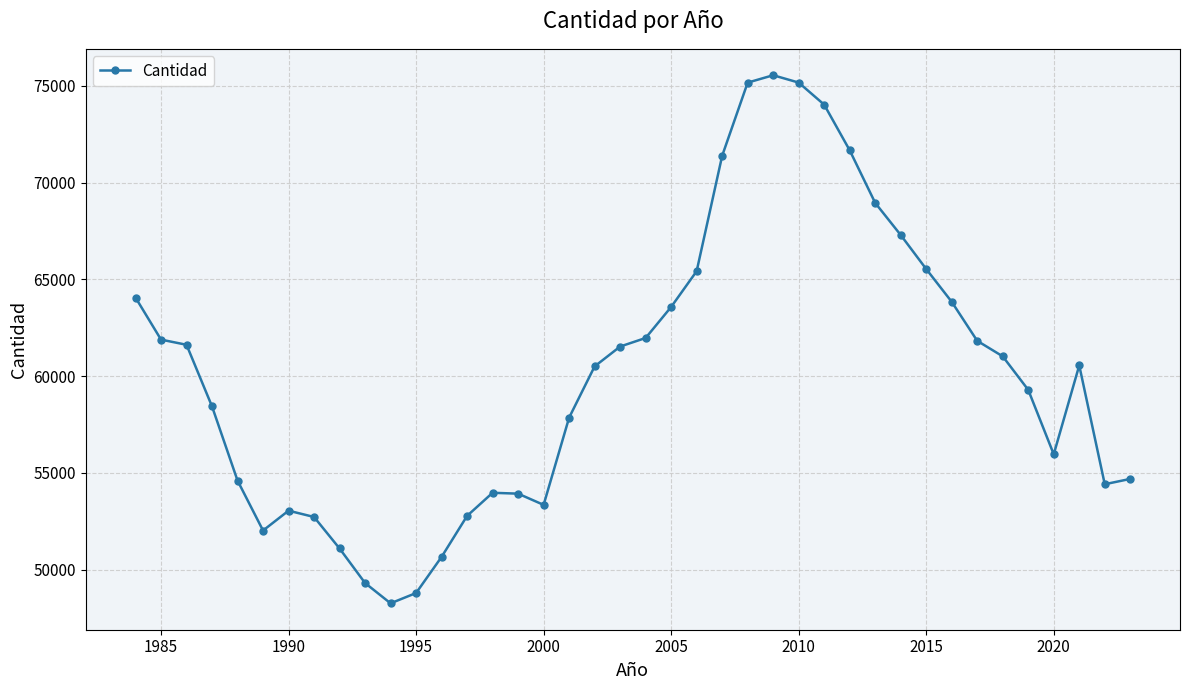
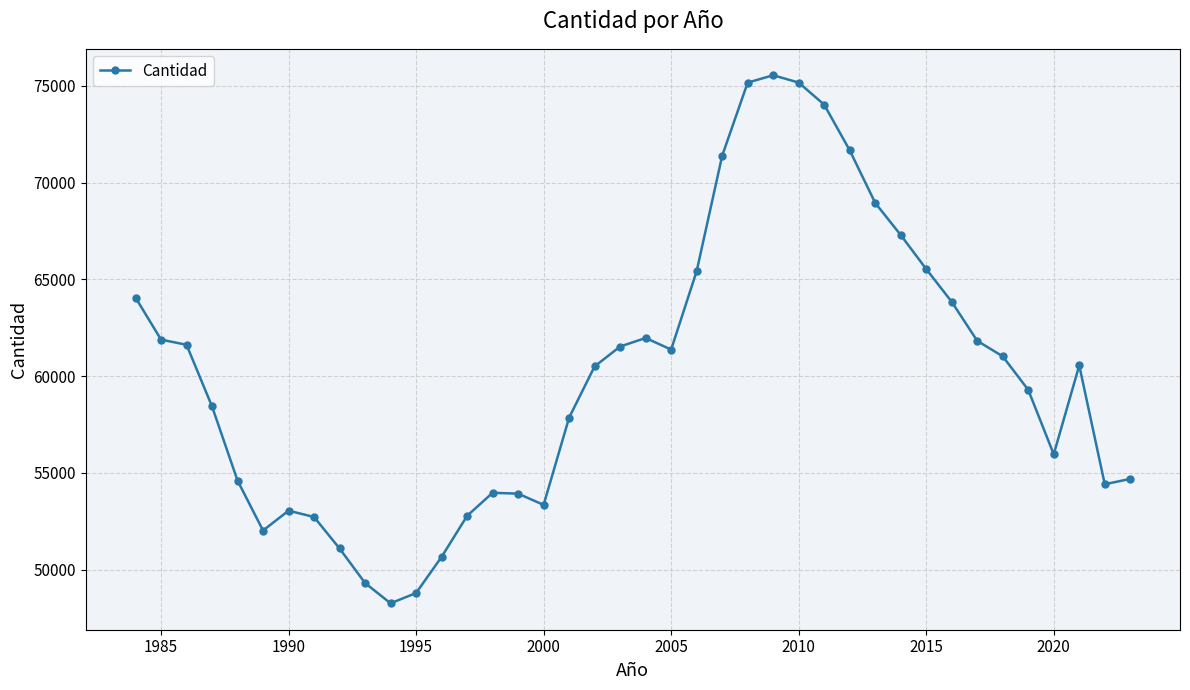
2005: 63600 -> 61400
